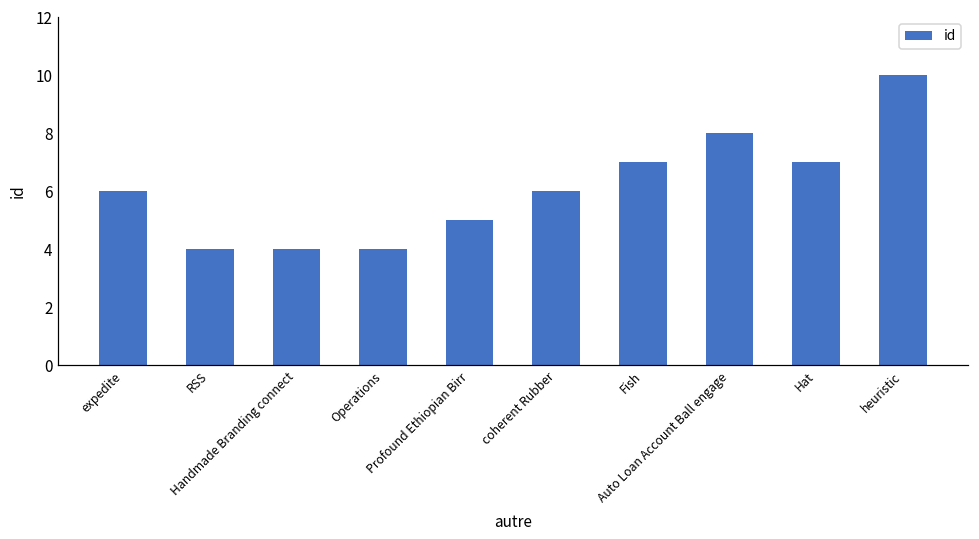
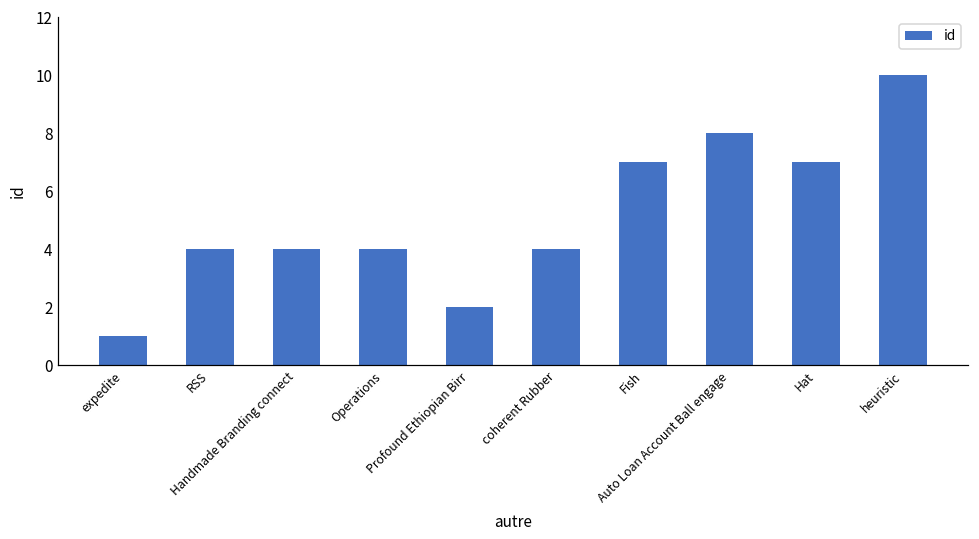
expedite: 6 -> 1
Profound Ethiopian Birr: 5 -> 2
coherent Rubber: 6 -> 4
